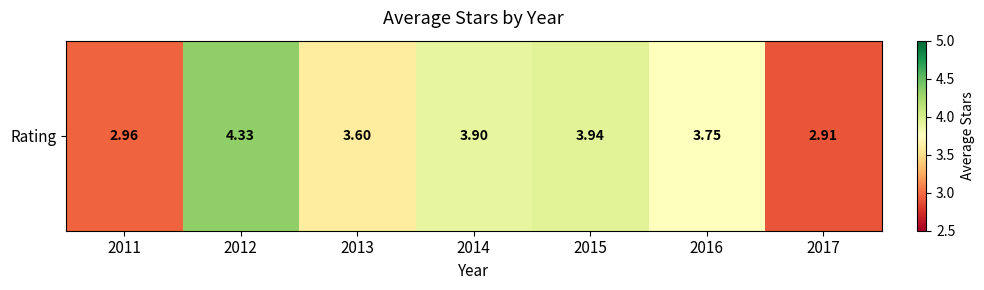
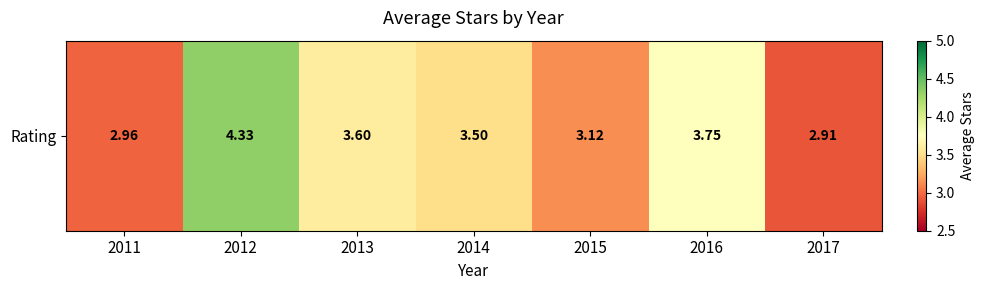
Rating, 2014: 3.90 -> 3.50
Rating, 2015: 3.94 -> 3.12
